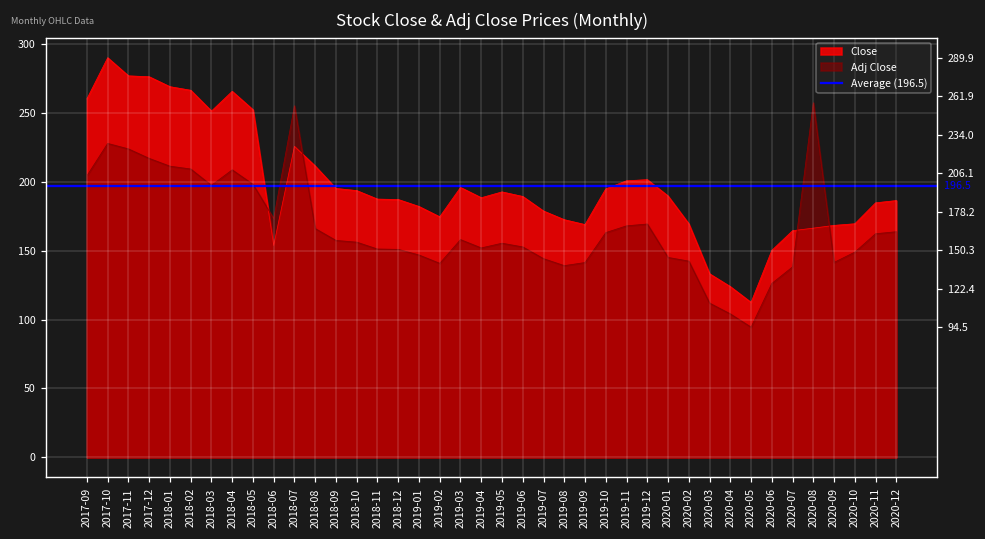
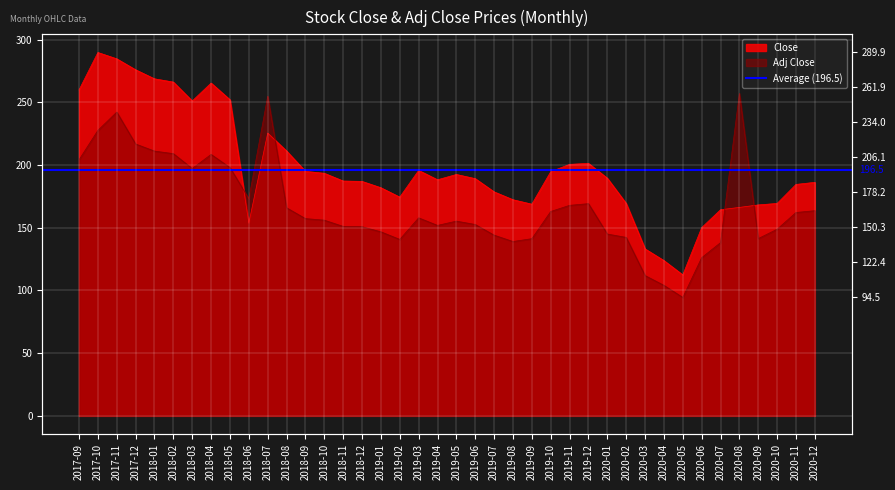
Close, 2017-11: 277 -> 285
Adj Close, 2017-11: 224 -> 242
